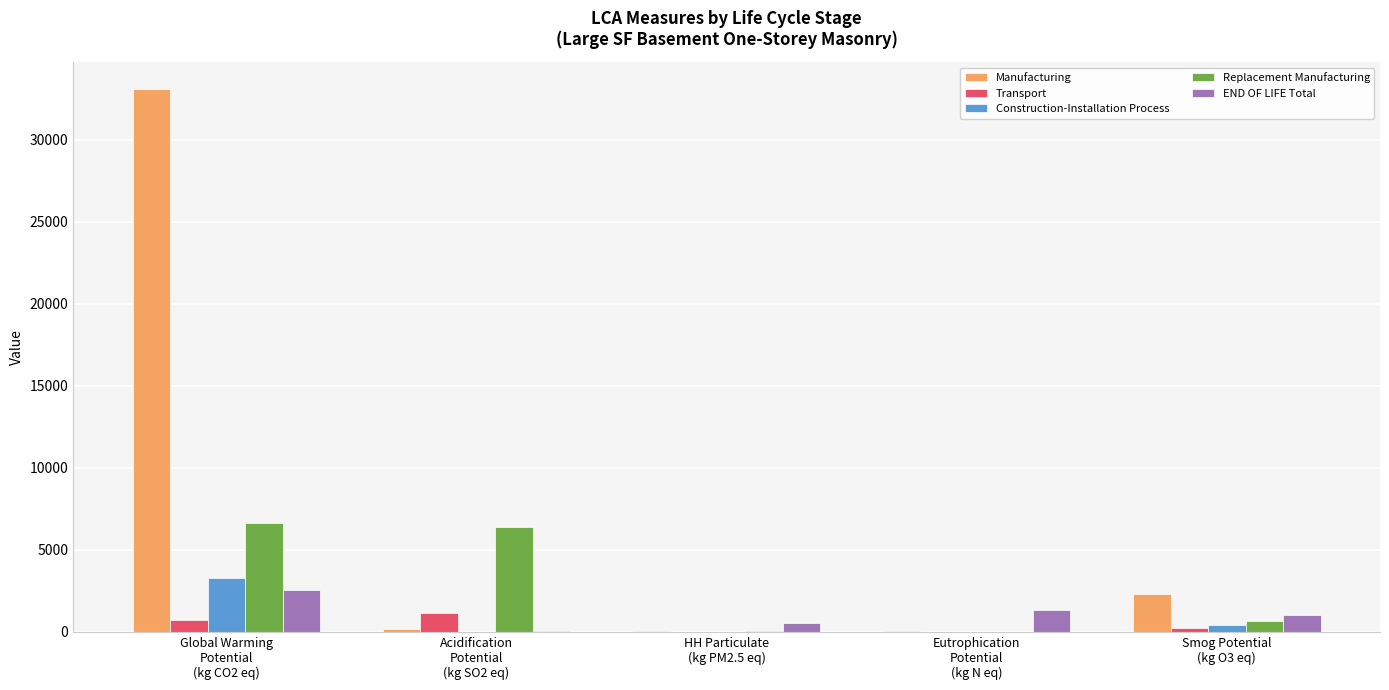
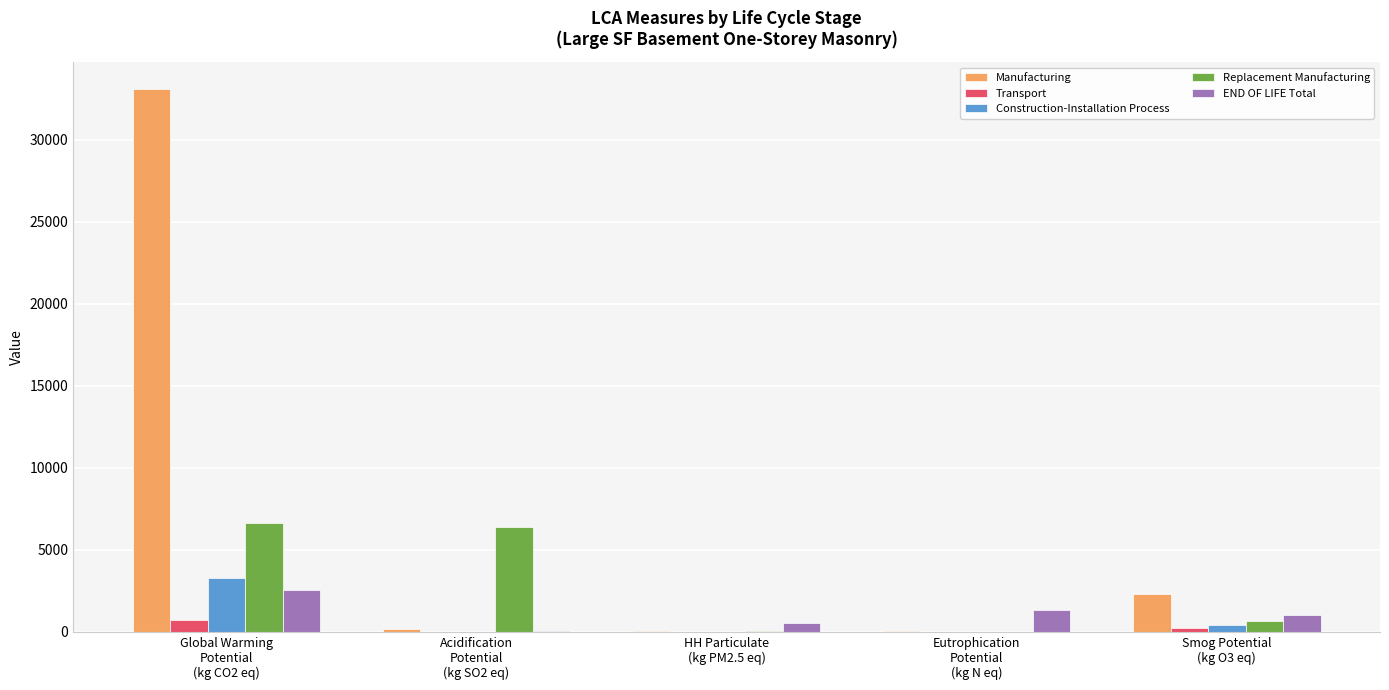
Transport, Acidification Potential (kg SO2 eq): 1100 -> 0
